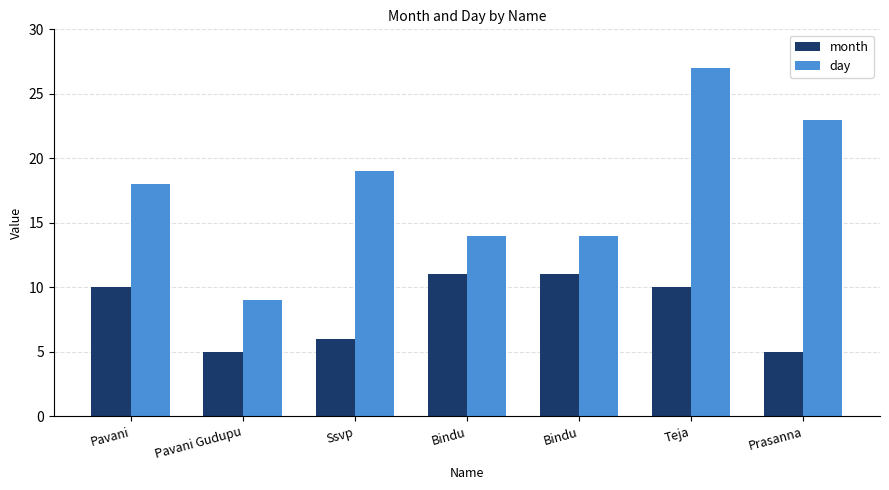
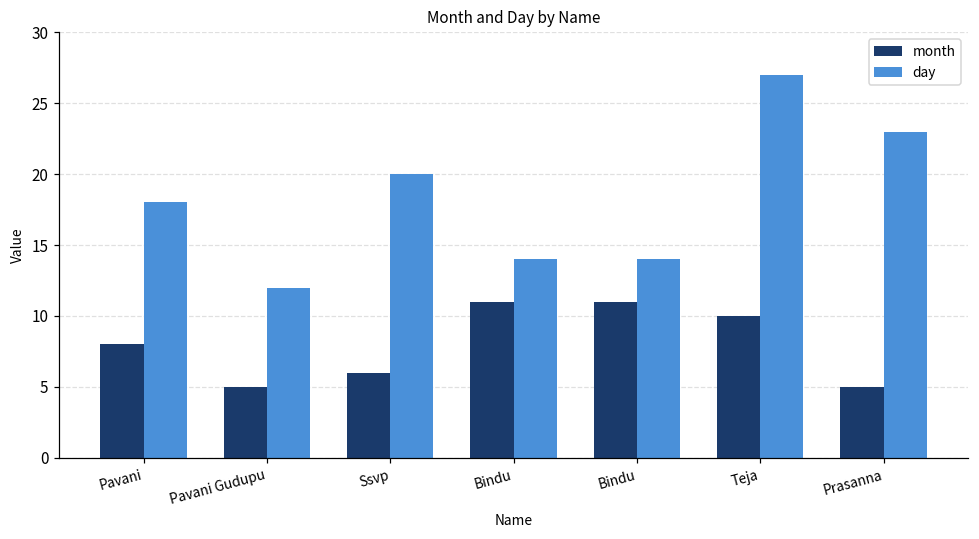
month, Pavani: 10 -> 8
day, Pavani Gudupu: 9 -> 12
day, Ssvp: 19 -> 20
